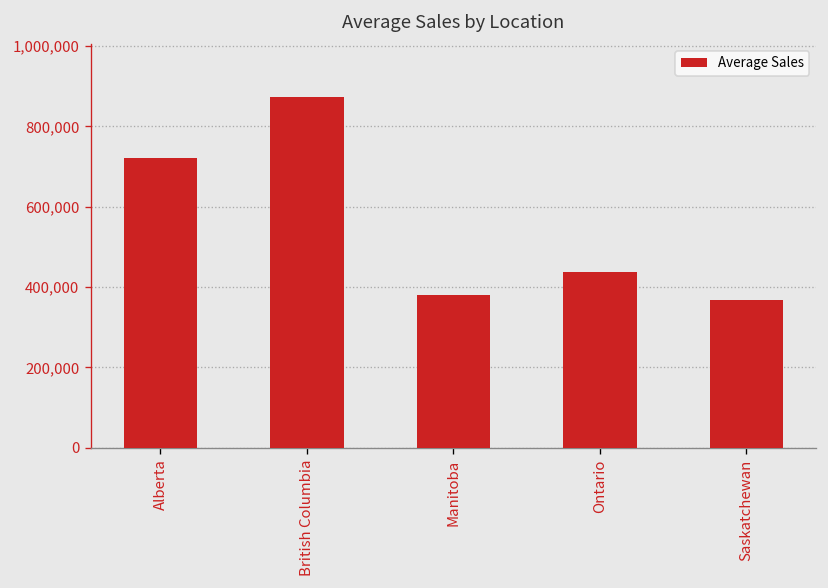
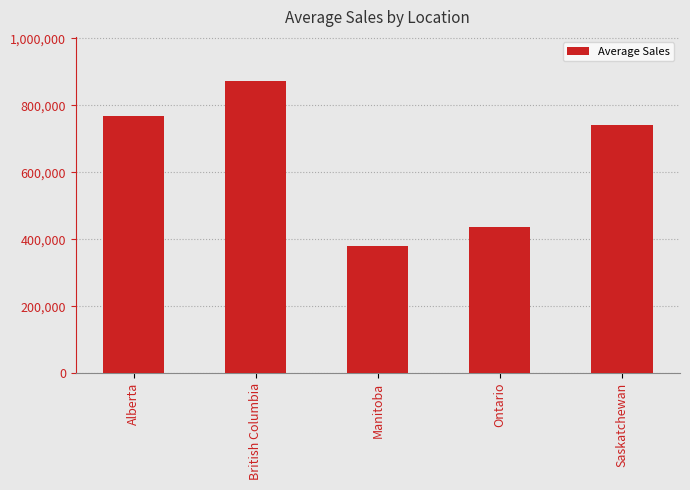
Alberta: 720,000 -> 770,000
Saskatchewan: 370,000 -> 740,000
